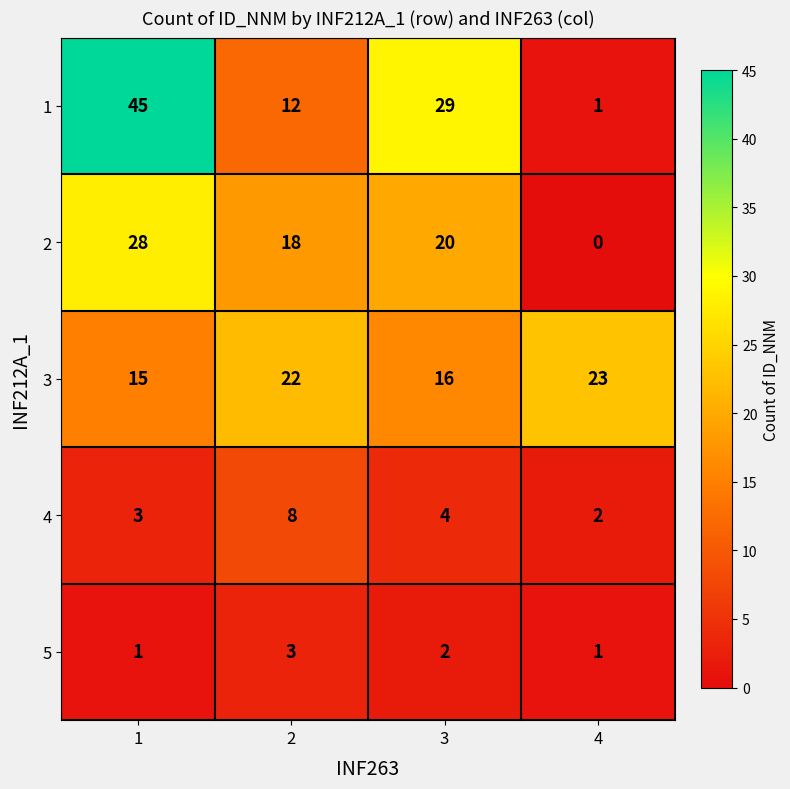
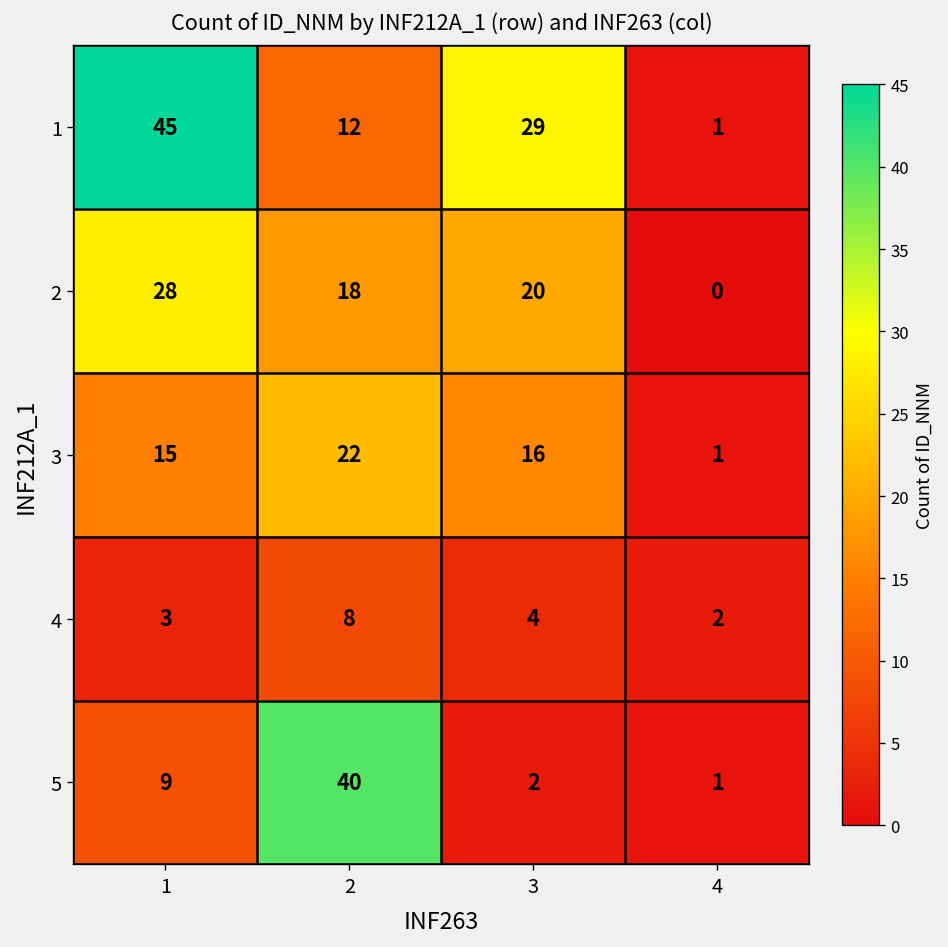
3, 4: 23 -> 1
5, 1: 1 -> 9
5, 2: 3 -> 40
